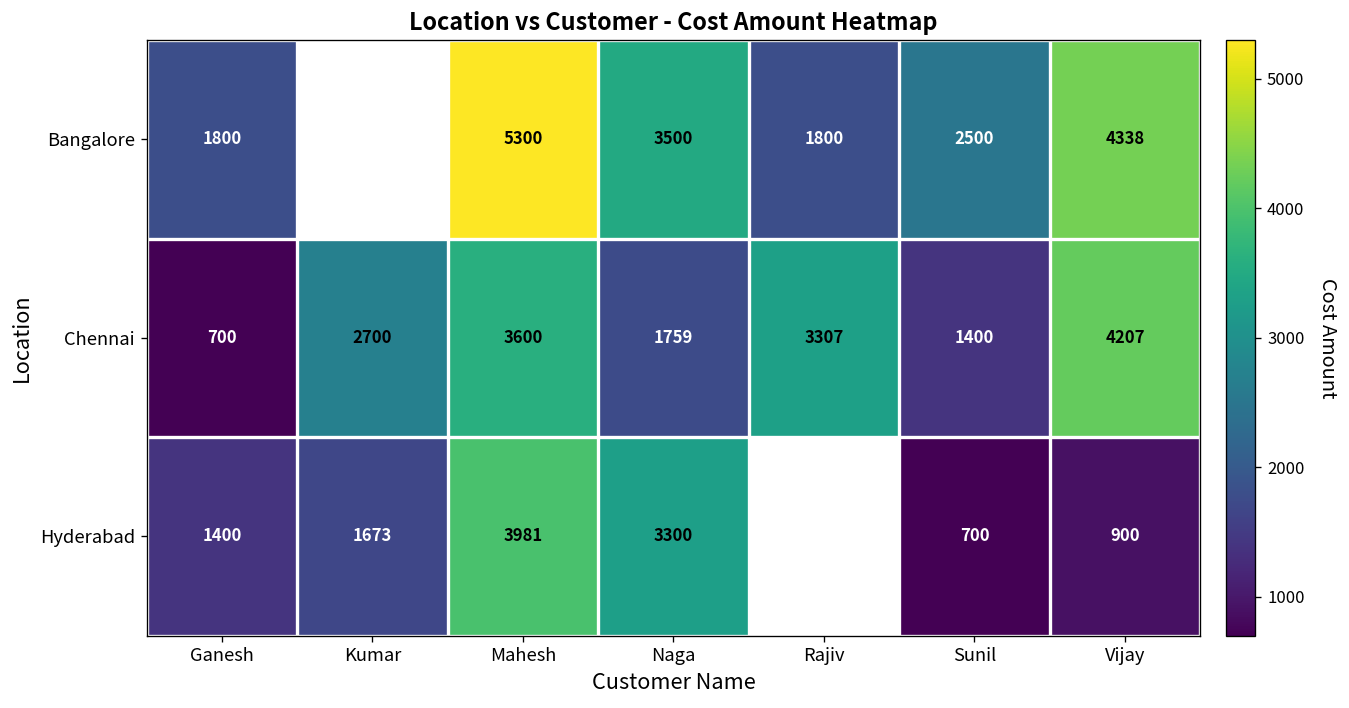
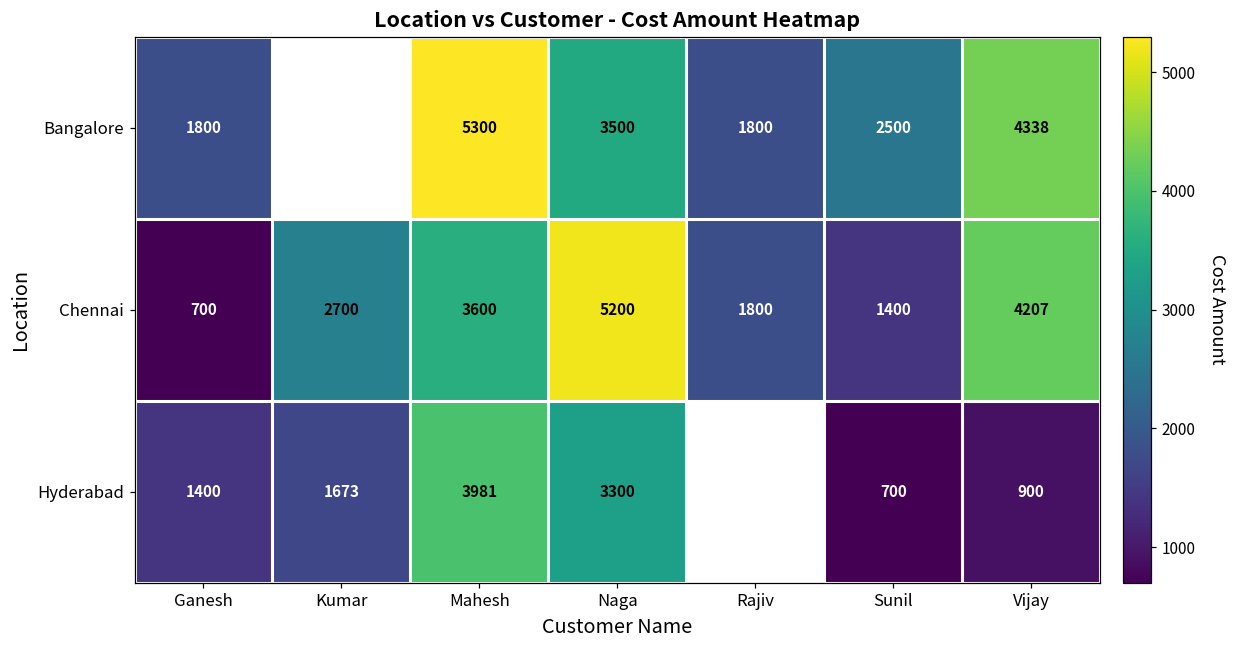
Chennai, Naga: 1759 -> 5200
Chennai, Rajiv: 3307 -> 1800
